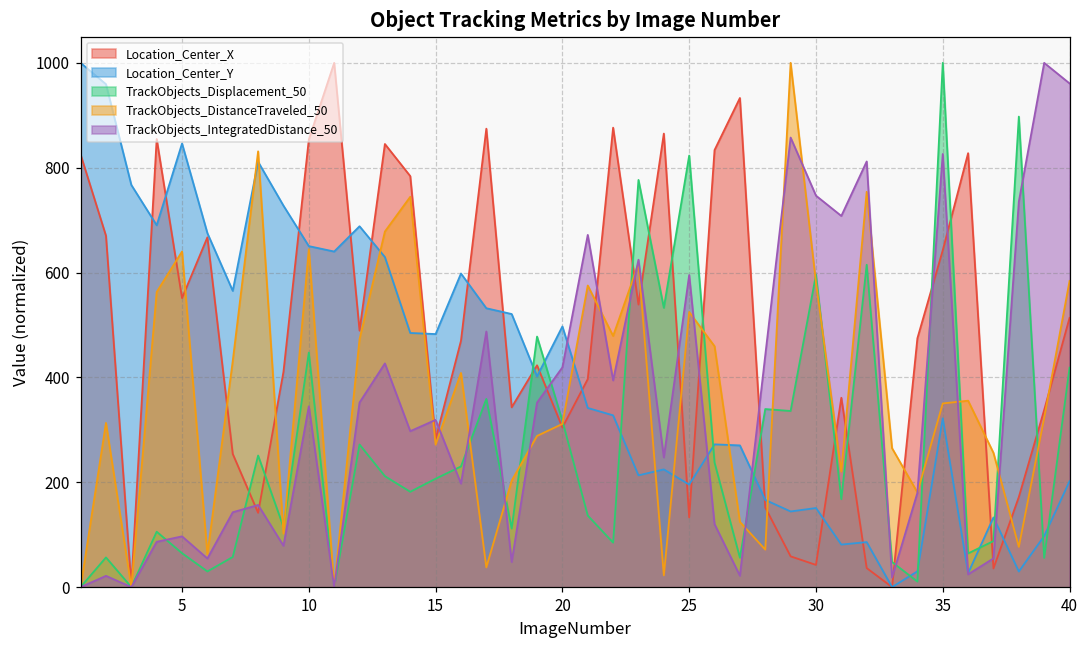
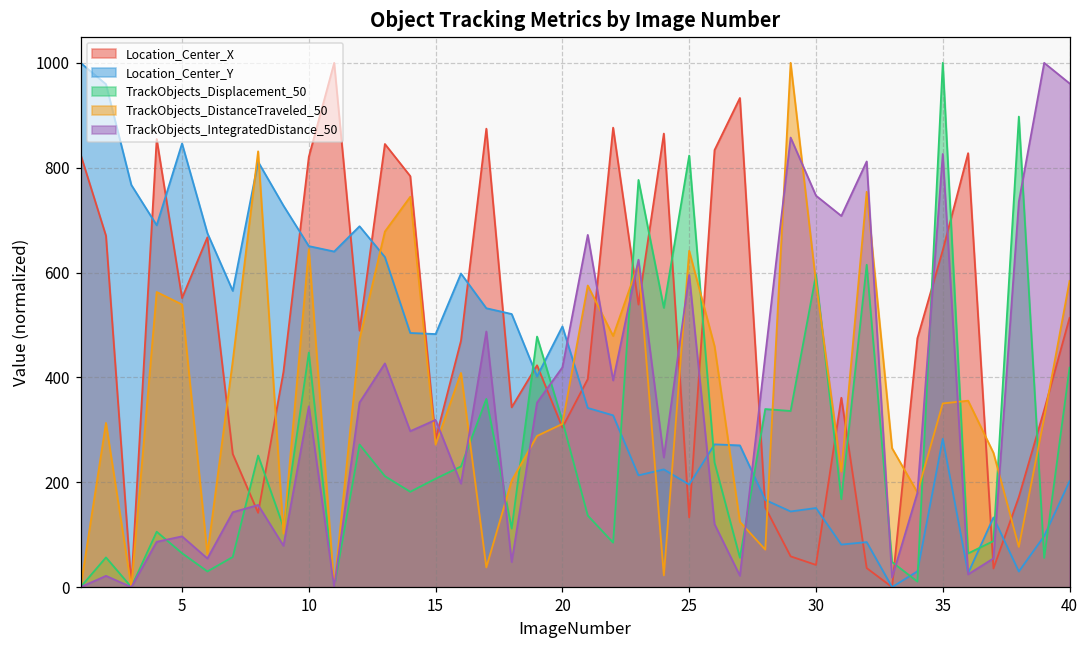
TrackObjects_DistanceTraveled_50, 5: 640 -> 540
Location_Center_X, 10: 850 -> 820
TrackObjects_DistanceTraveled_50, 25: 520 -> 640
Location_Center_Y, 35: 320 -> 280
